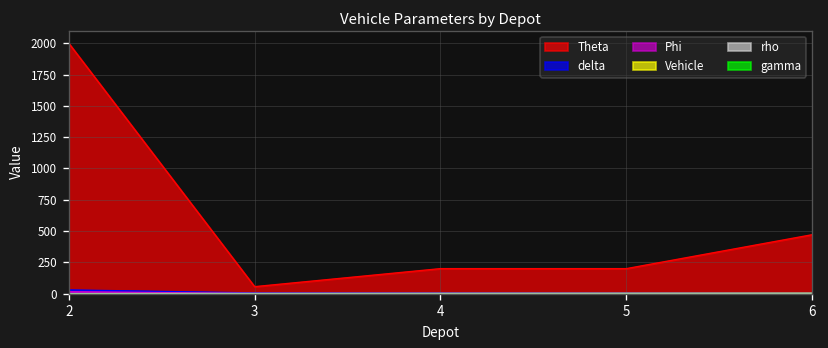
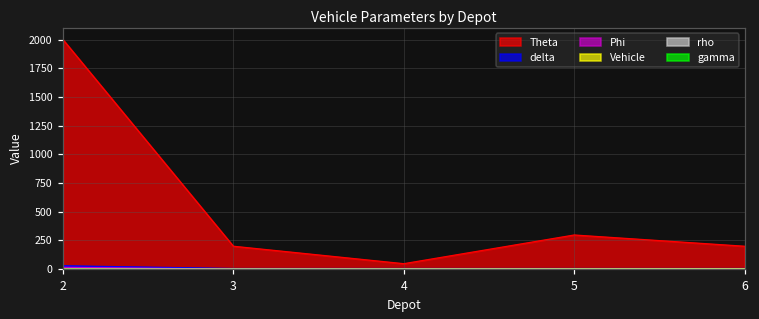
Theta, 3: 60 -> 200
Theta, 4: 200 -> 50
Theta, 5: 200 -> 300
Theta, 6: 470 -> 200
